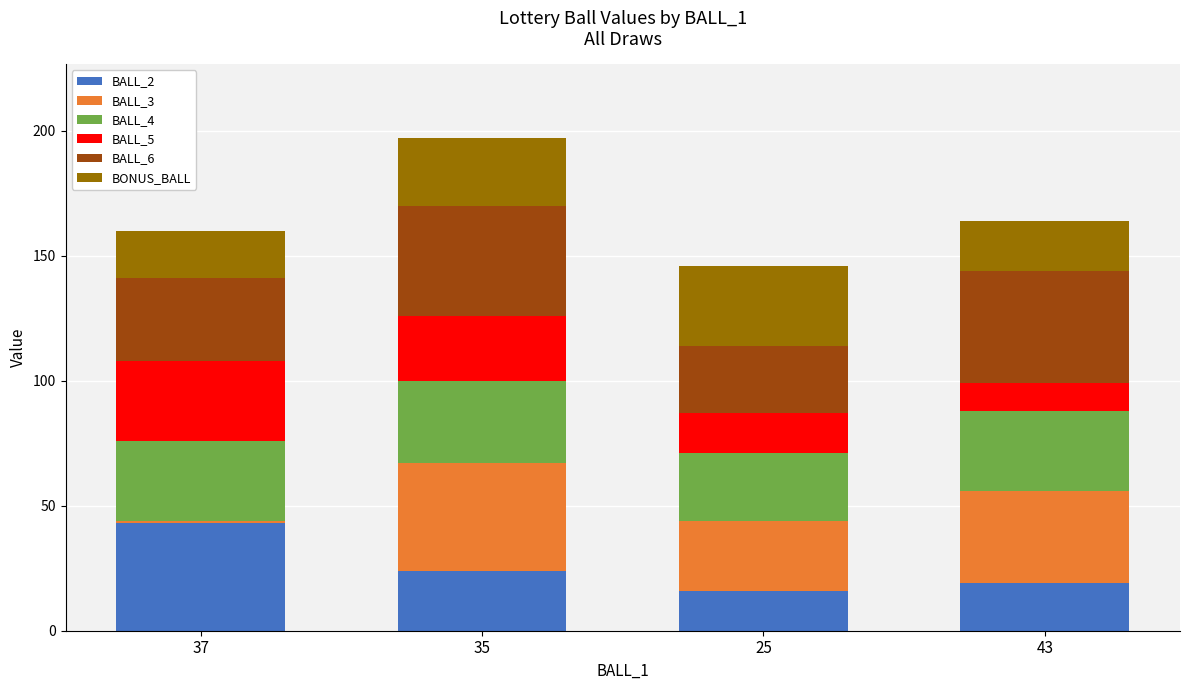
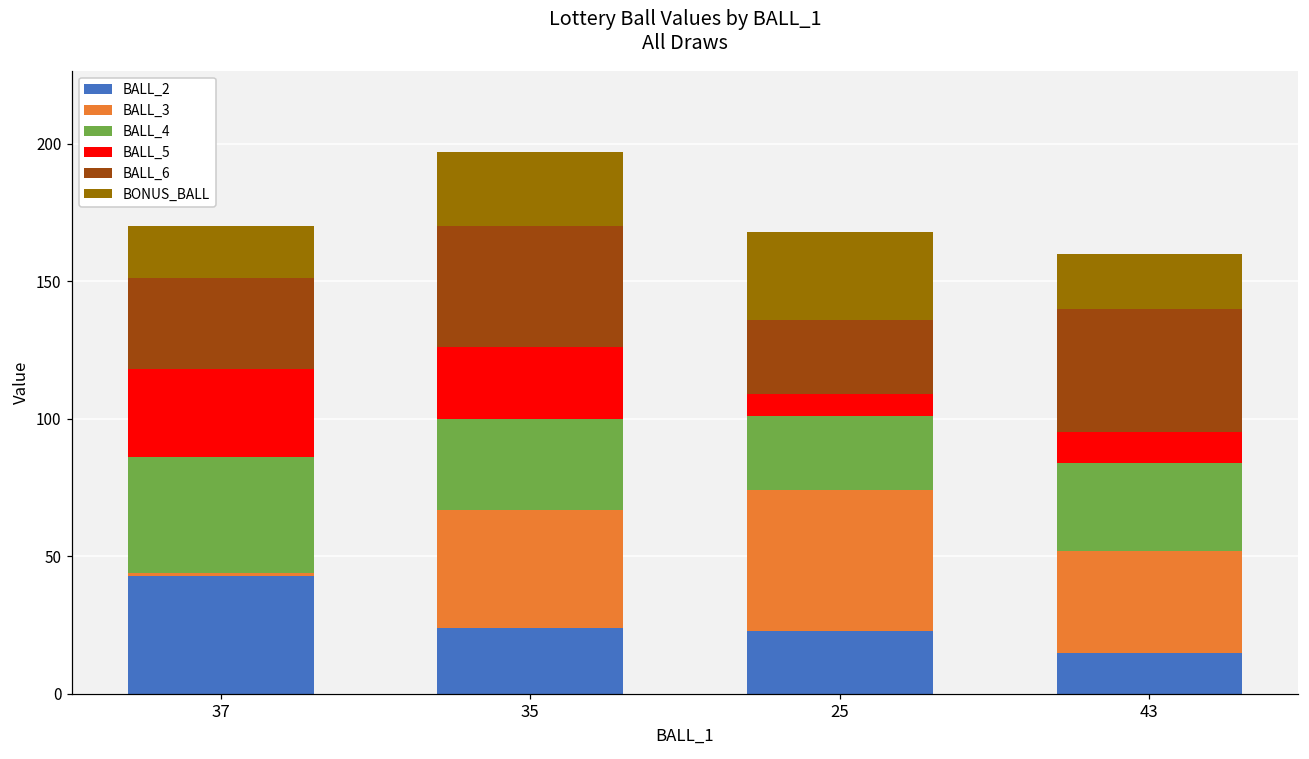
BALL_4, 37: 32 -> 42
BALL_2, 25: 16 -> 23
BALL_3, 25: 28 -> 51
BALL_5, 25: 16 -> 8
BALL_2, 43: 19 -> 15
